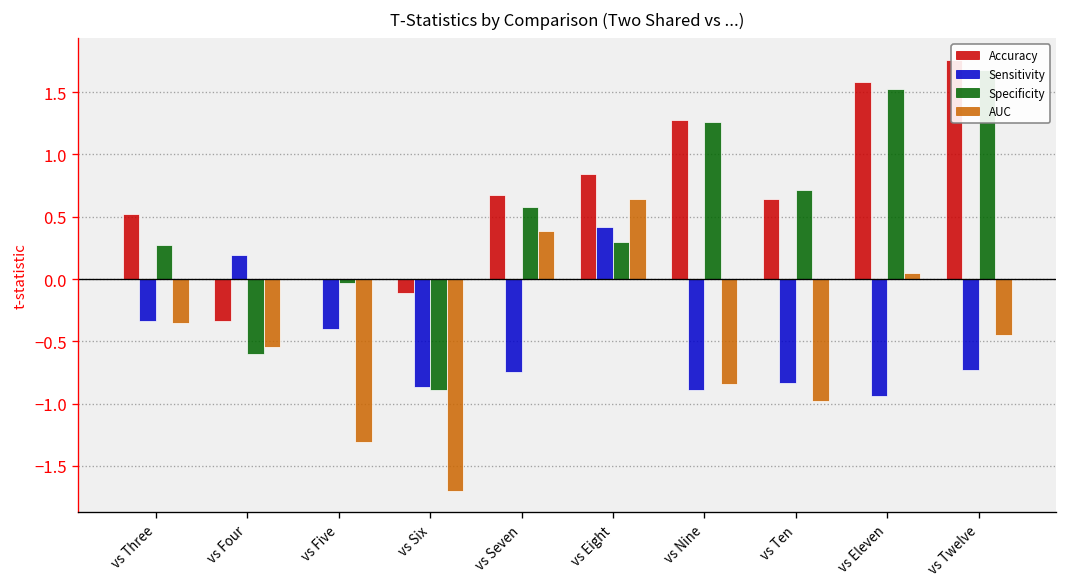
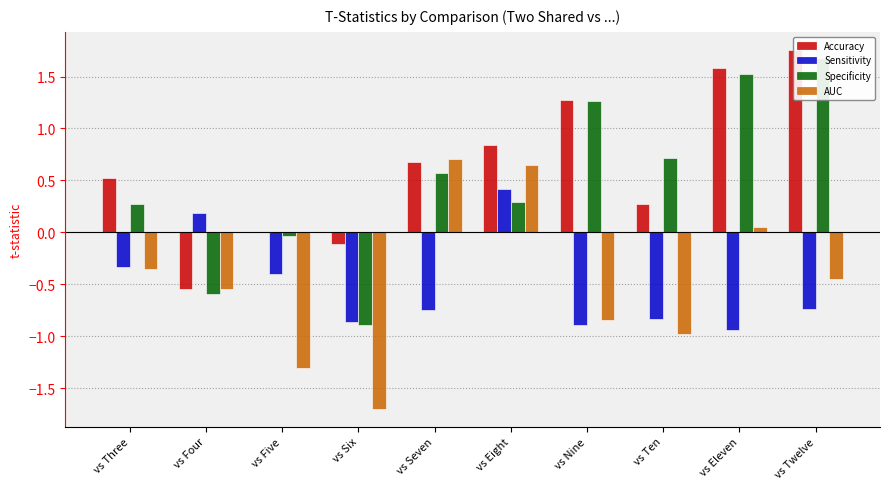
Accuracy, vs Four: -0.34 -> -0.54
AUC, vs Seven: 0.38 -> 0.71
Accuracy, vs Ten: 0.64 -> 0.28
